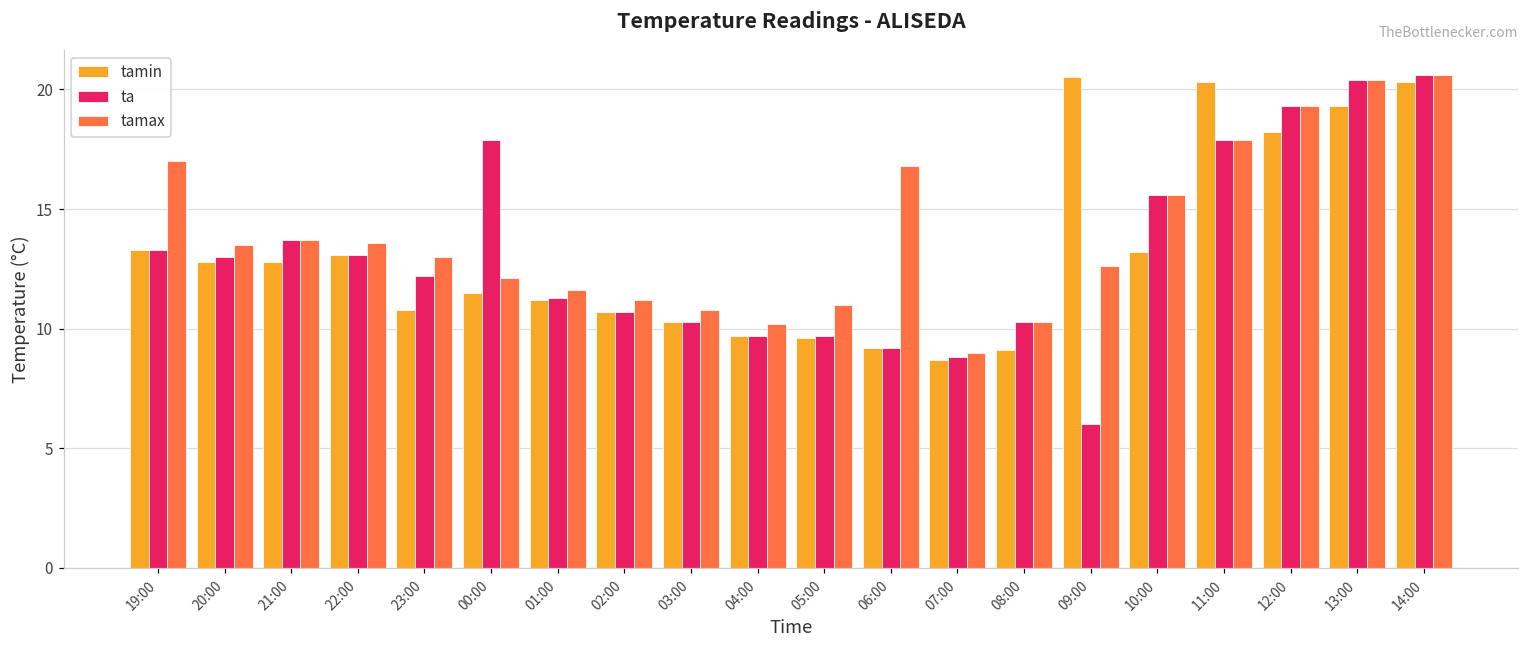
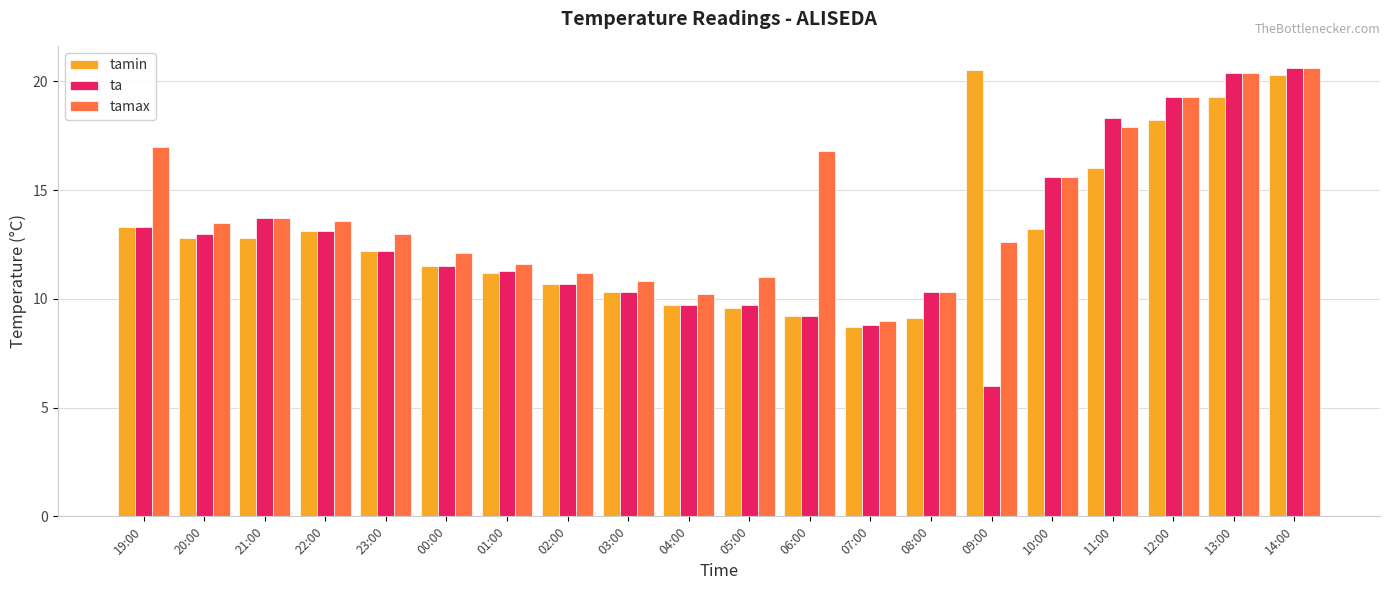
tamin, 23:00: 10.8 -> 12.2
ta, 00:00: 17.9 -> 11.5
tamin, 11:00: 20.3 -> 16.0
ta, 11:00: 17.9 -> 18.3
